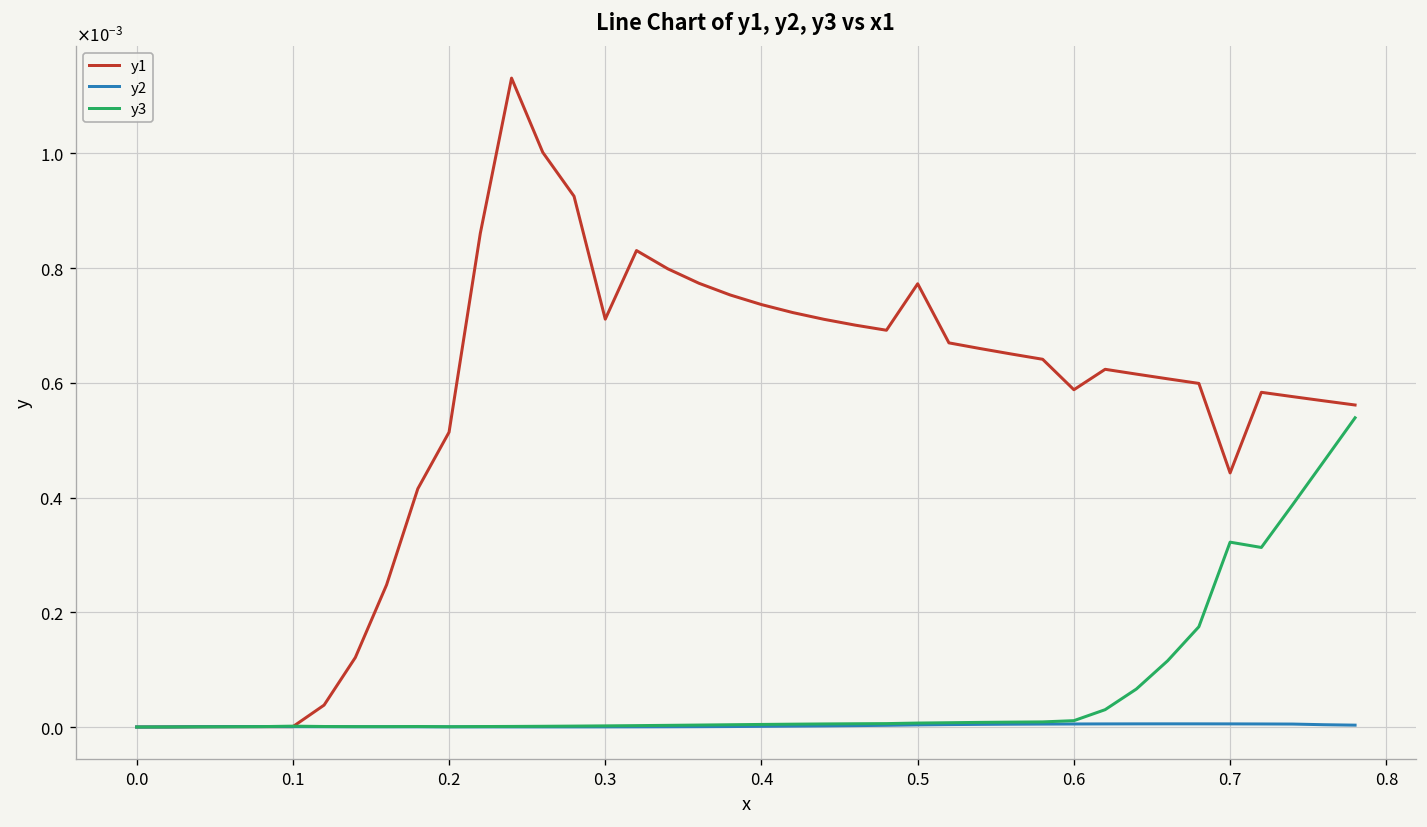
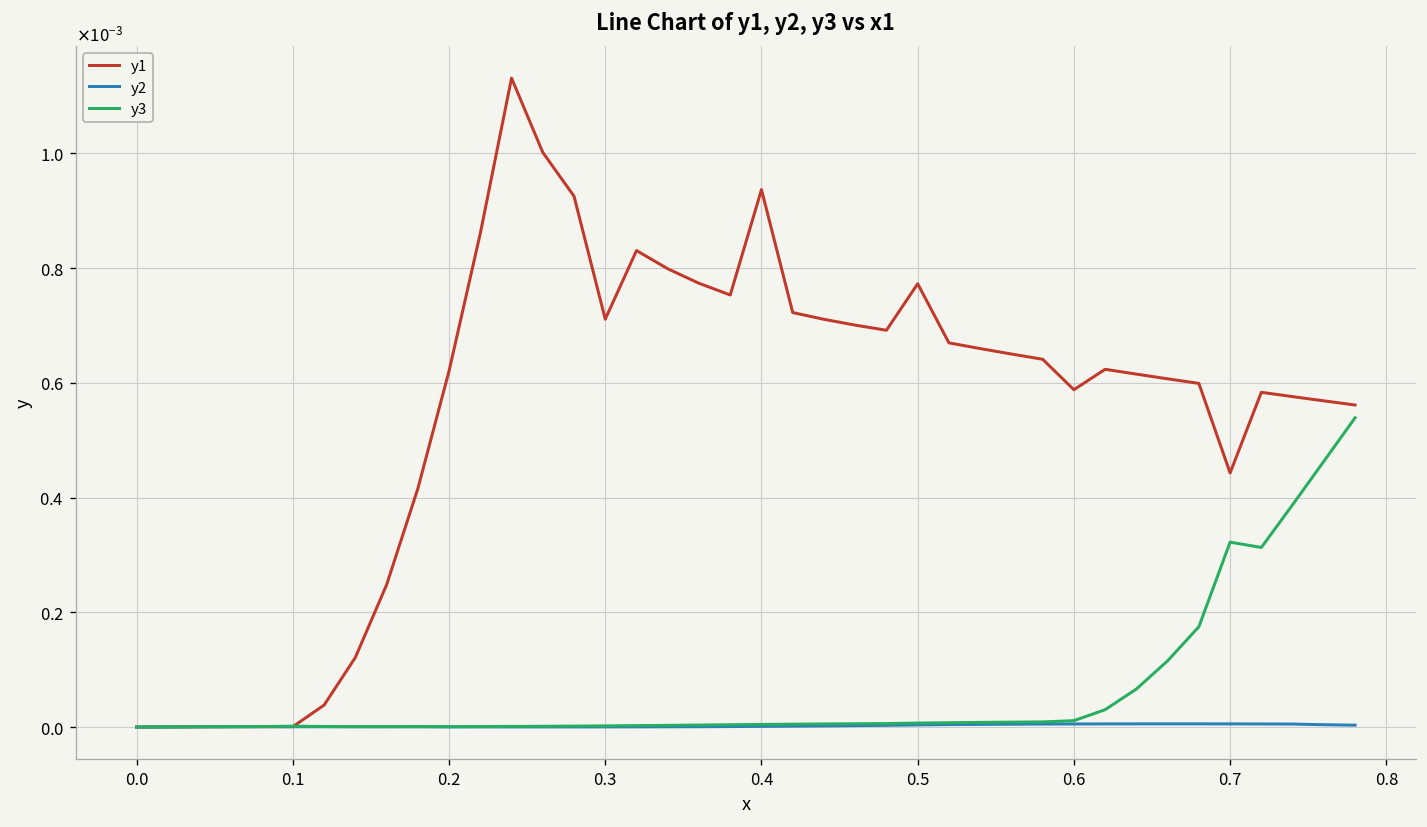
y1, 0.2: 0.00051 -> 0.00062
y1, 0.4: 0.00074 -> 0.00094
